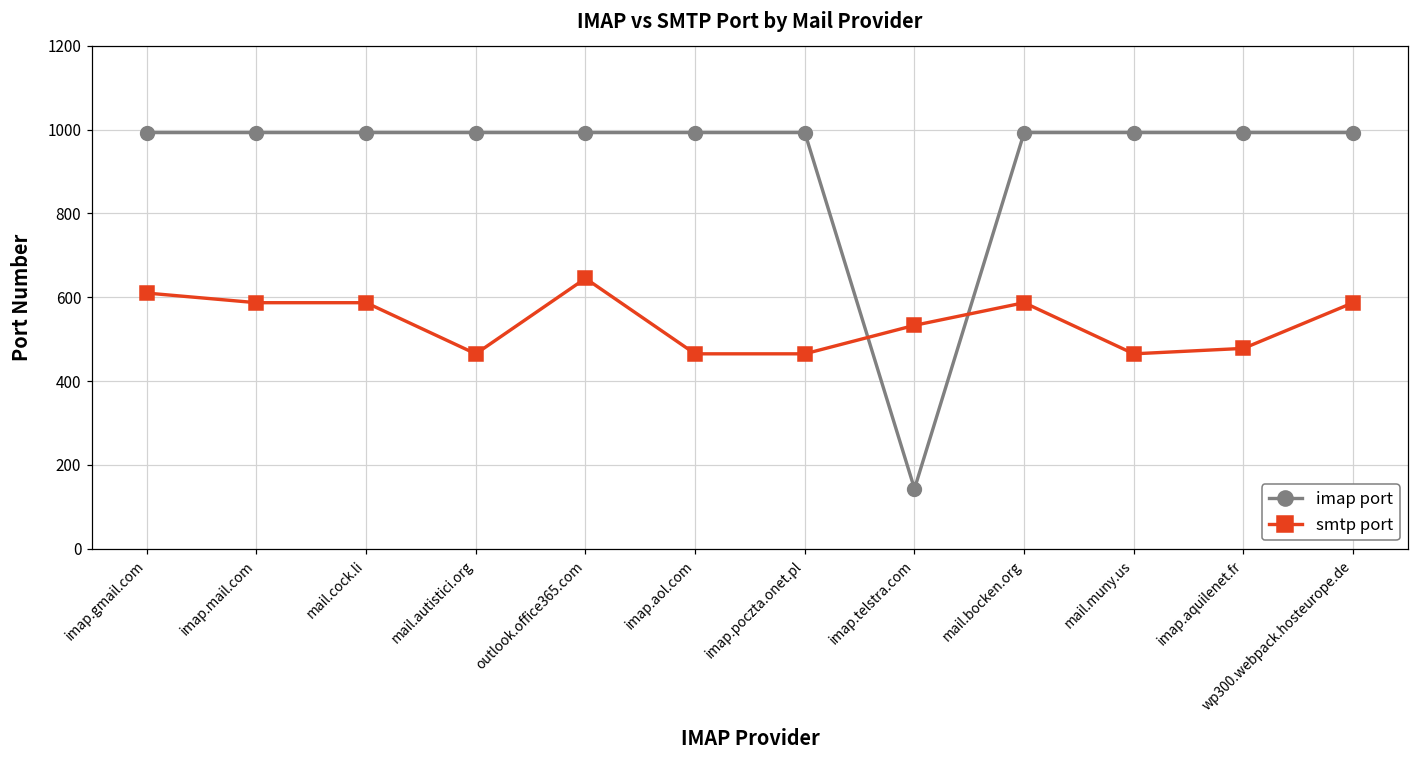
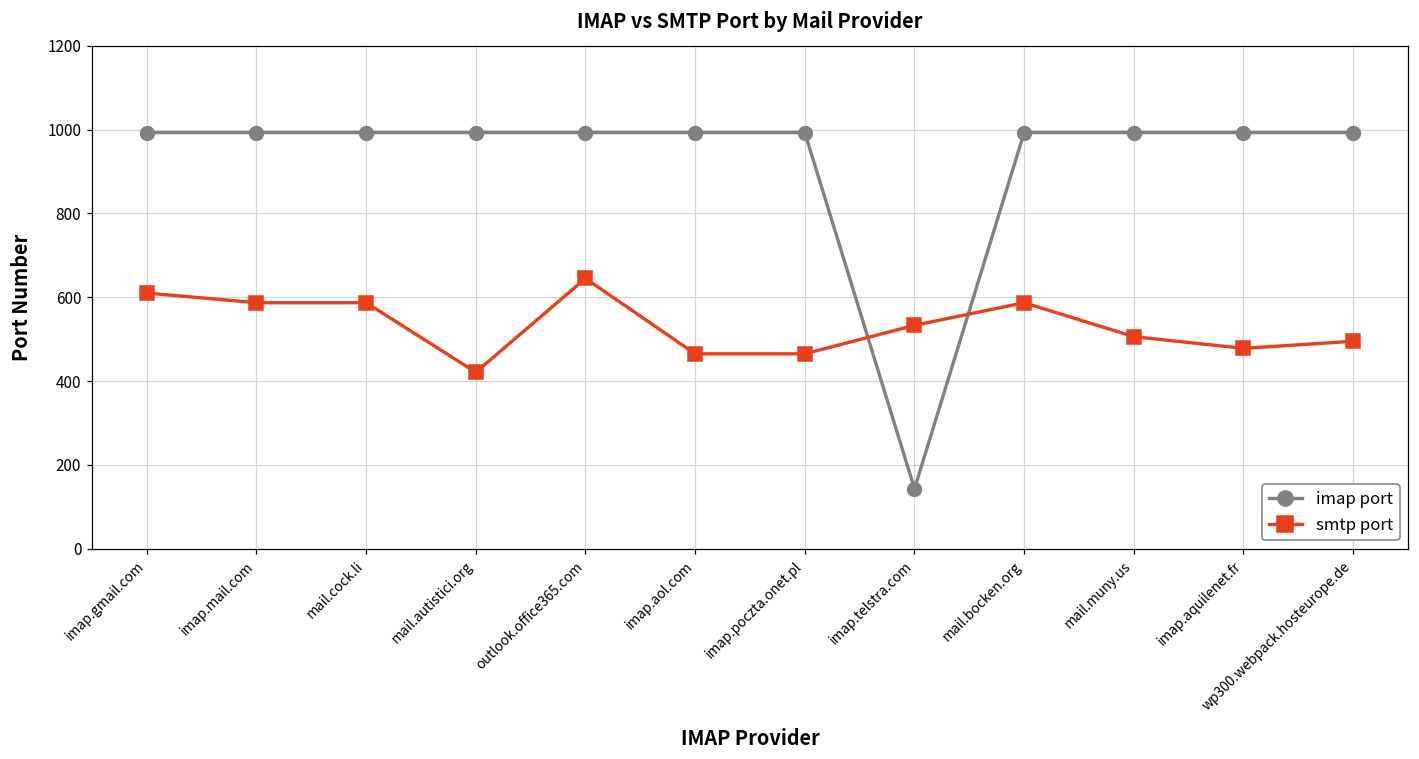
smtp port, mail.autistici.org: 470 -> 420
smtp port, mail.muny.us: 470 -> 510
smtp port, wp300.webpack.hosteurope.de: 590 -> 500
